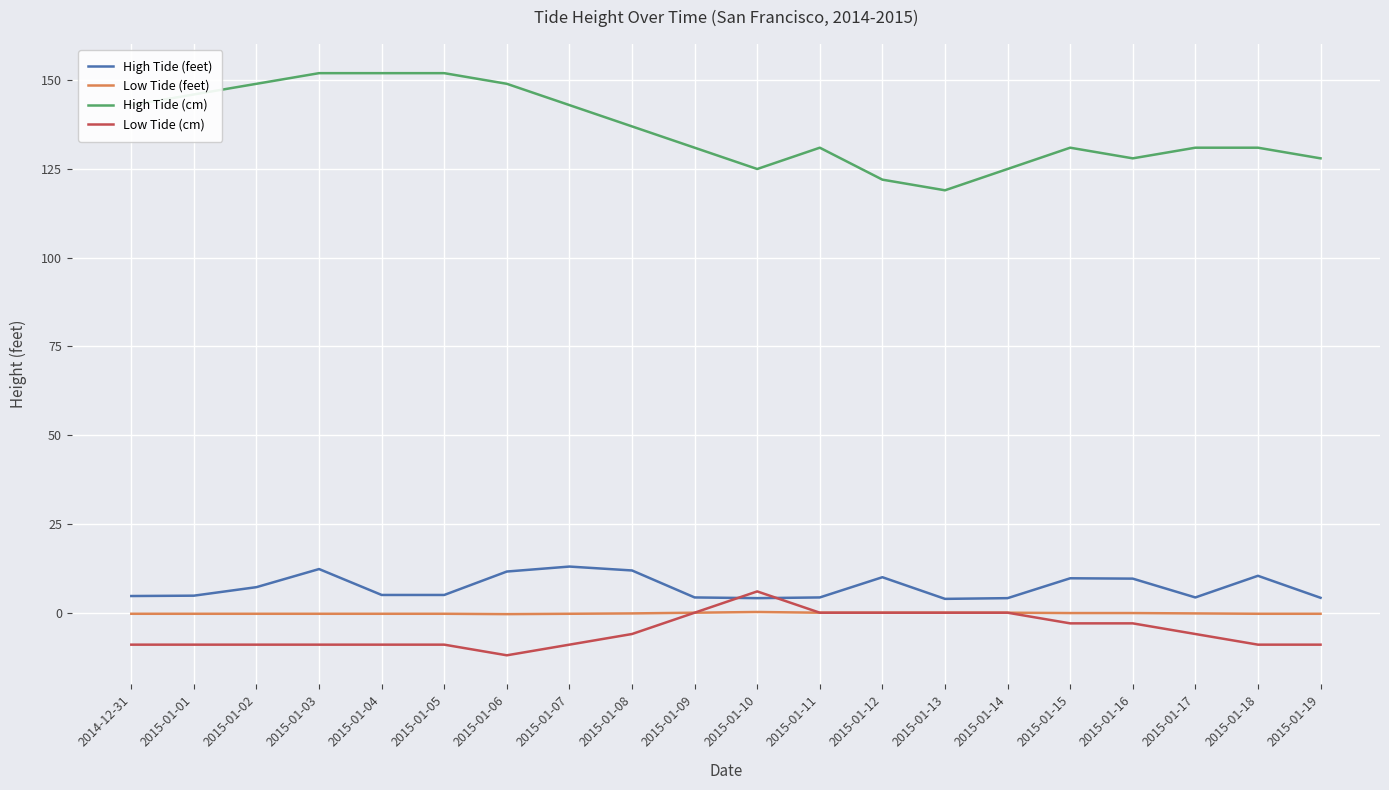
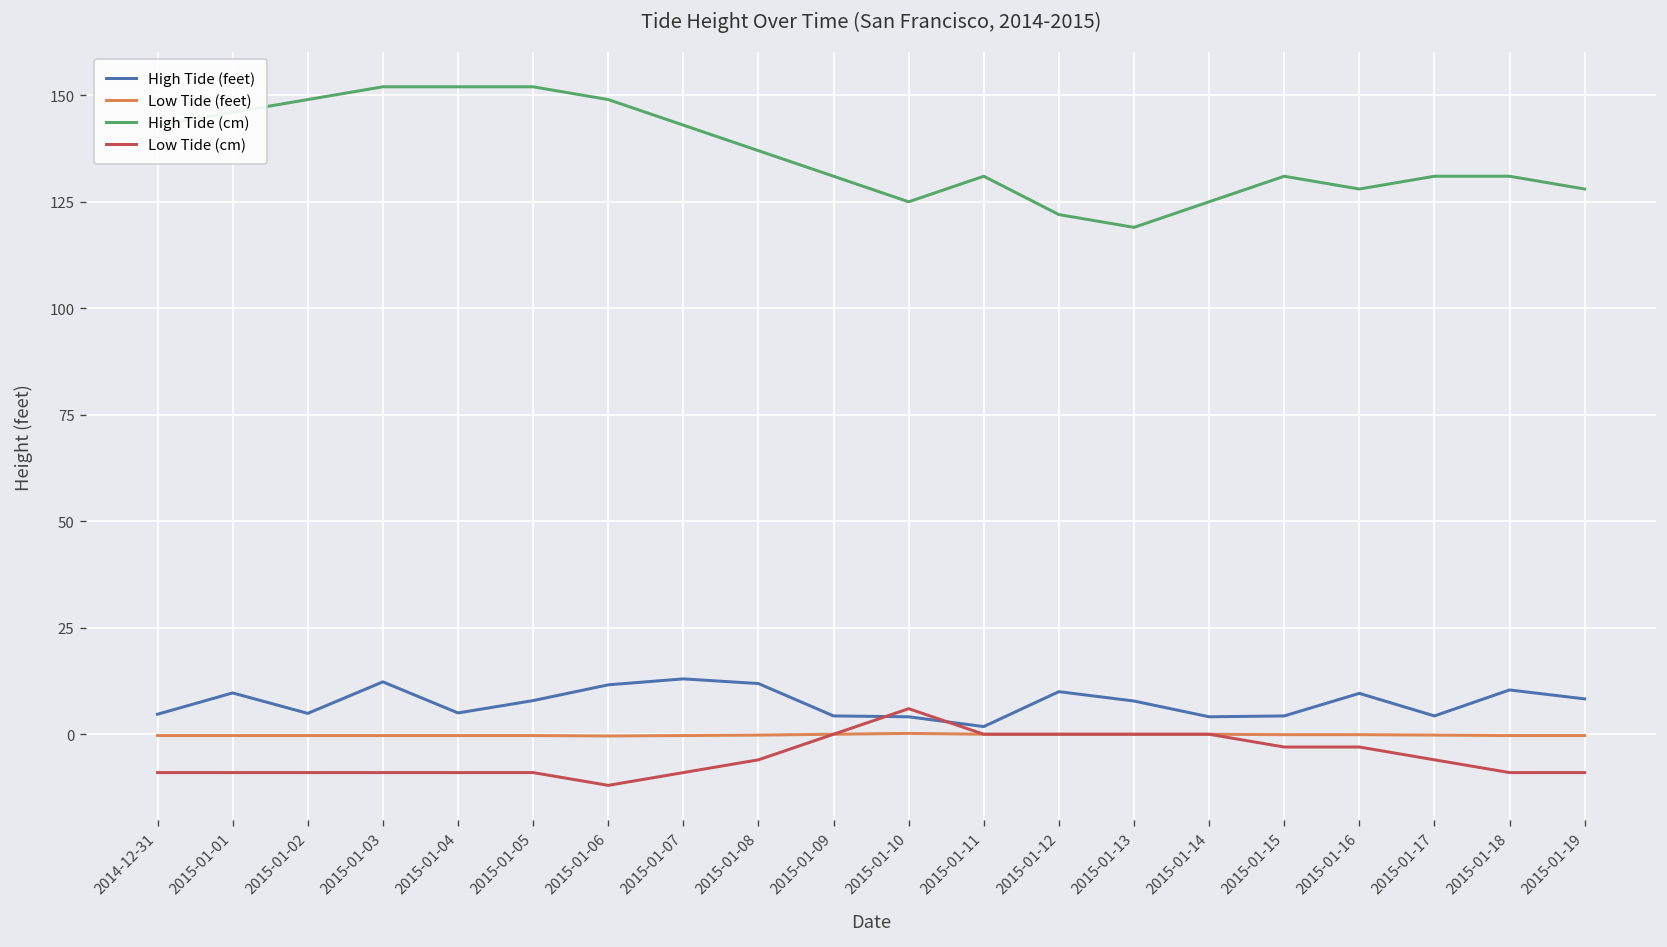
High Tide (feet), 2015-01-01: 5 -> 10
High Tide (feet), 2015-01-02: 7 -> 5
High Tide (feet), 2015-01-05: 5 -> 8
High Tide (feet), 2015-01-11: 4 -> 2
High Tide (feet), 2015-01-13: 4 -> 8
High Tide (feet), 2015-01-15: 10 -> 4
High Tide (feet), 2015-01-19: 4 -> 8
